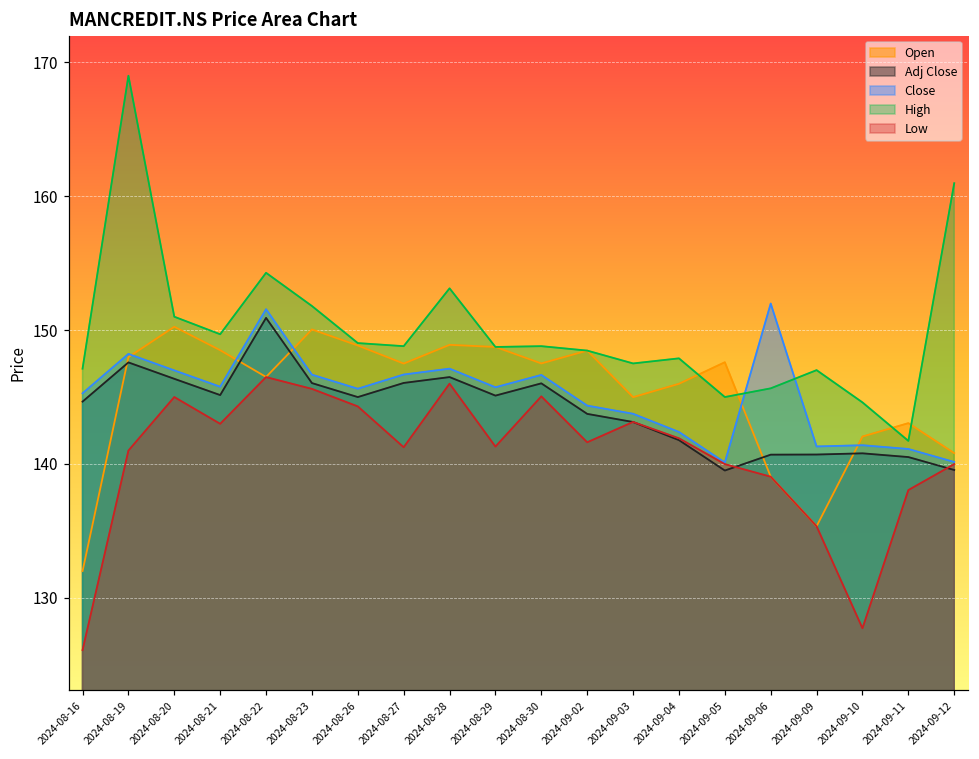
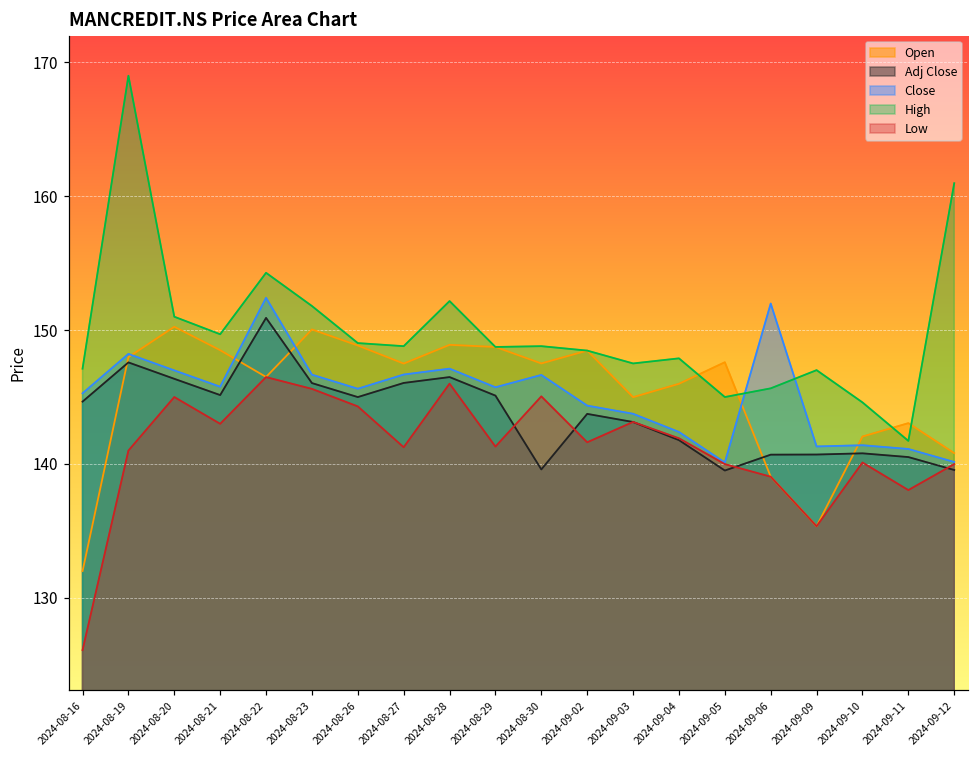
Close, 2024-08-22: 151.6 -> 152.4
High, 2024-08-28: 153.1 -> 152.2
Adj Close, 2024-08-30: 146.0 -> 139.6
Low, 2024-09-10: 127.7 -> 140.1
